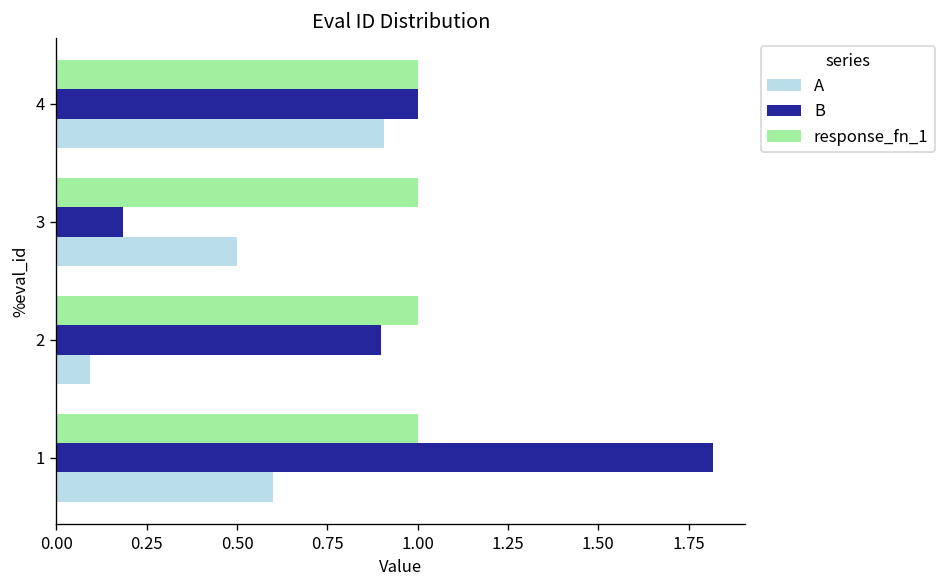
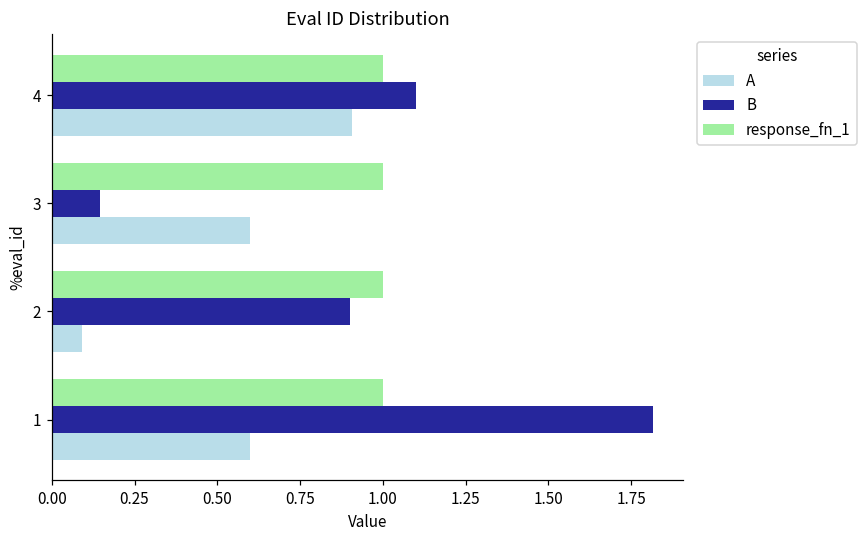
B, 4: 1.0 -> 1.1
B, 3: 0.18 -> 0.15
A, 3: 0.5 -> 0.6
